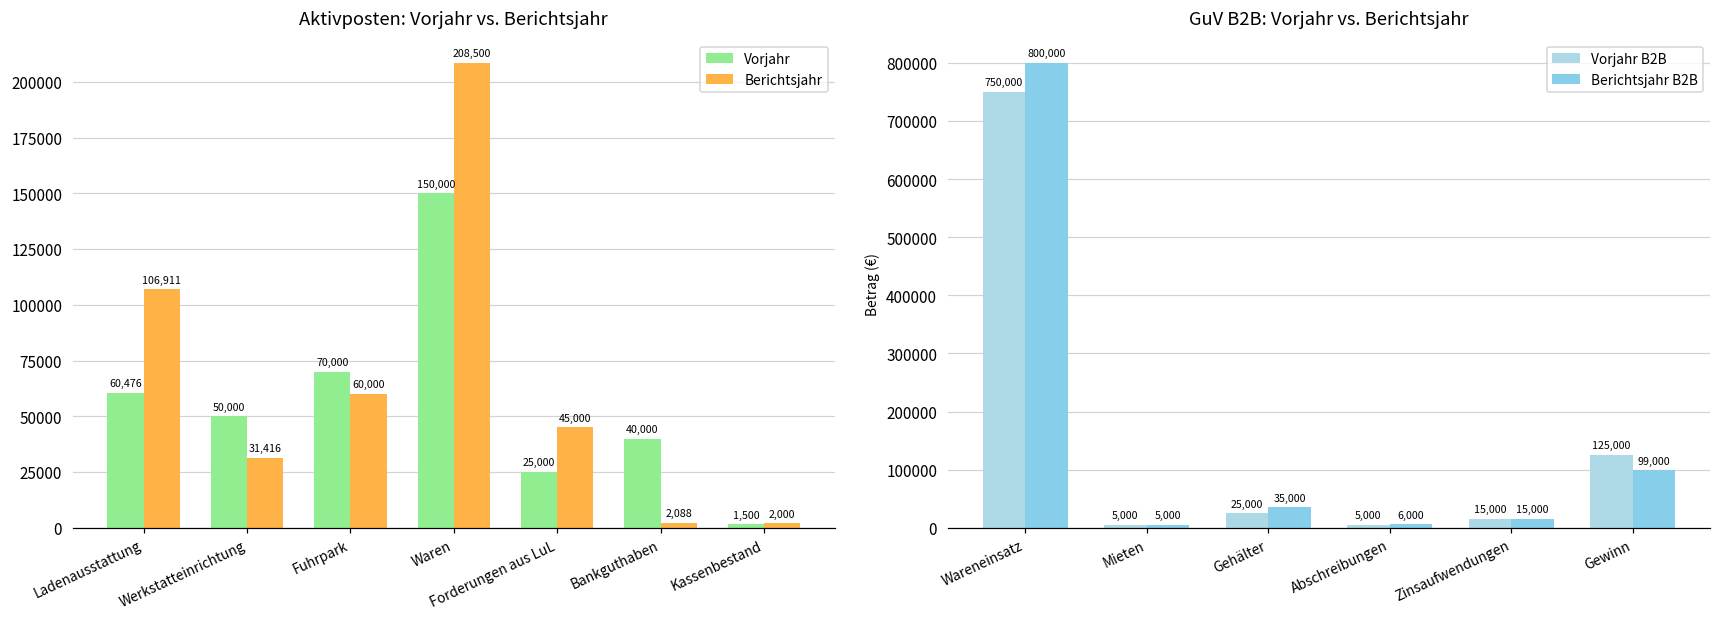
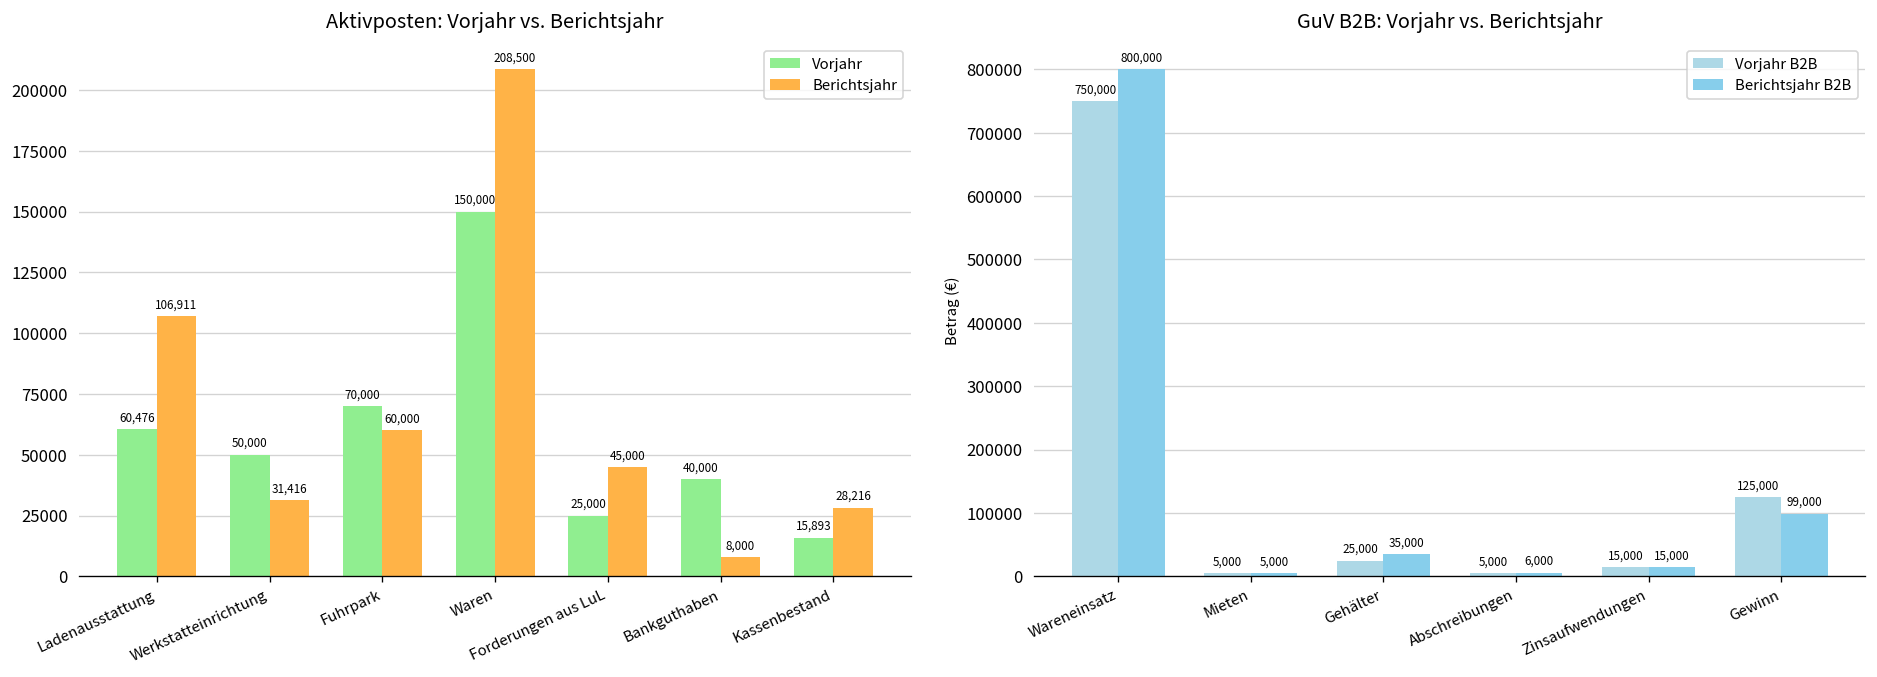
Aktivposten: Vorjahr vs. Berichtsjahr, Berichtsjahr, Bankguthaben: 2,088 -> 8,000
Aktivposten: Vorjahr vs. Berichtsjahr, Vorjahr, Kassenbestand: 1,500 -> 15,893
Aktivposten: Vorjahr vs. Berichtsjahr, Berichtsjahr, Kassenbestand: 2,000 -> 28,216
